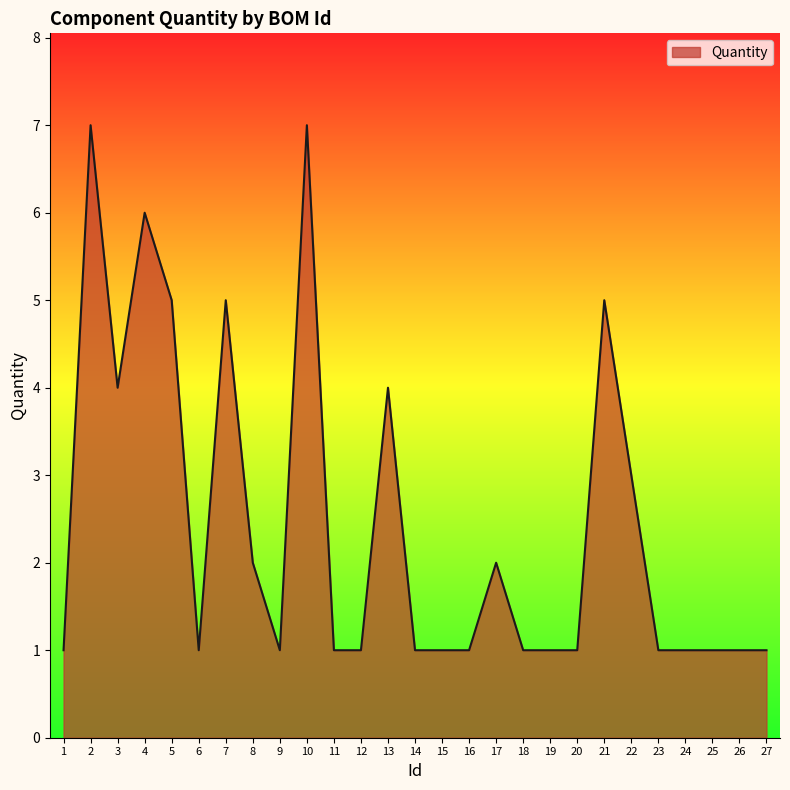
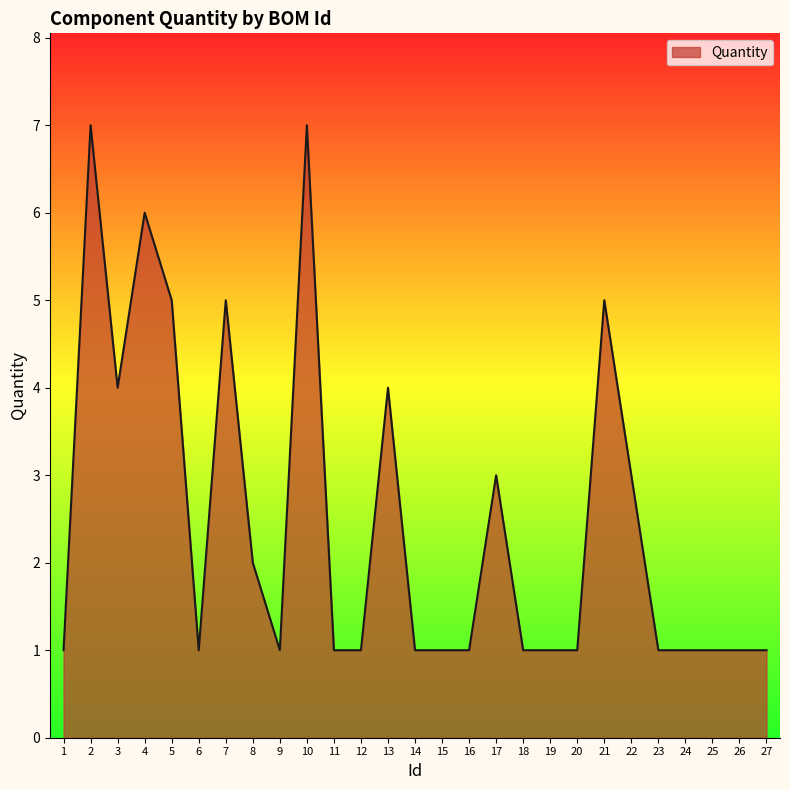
17: 2 -> 3
